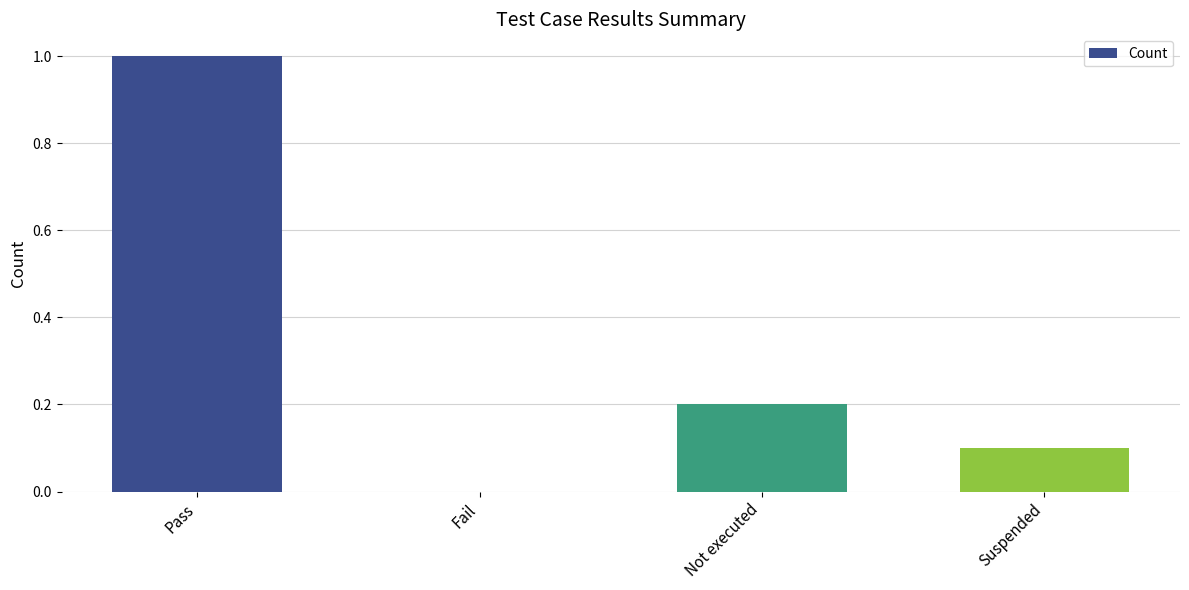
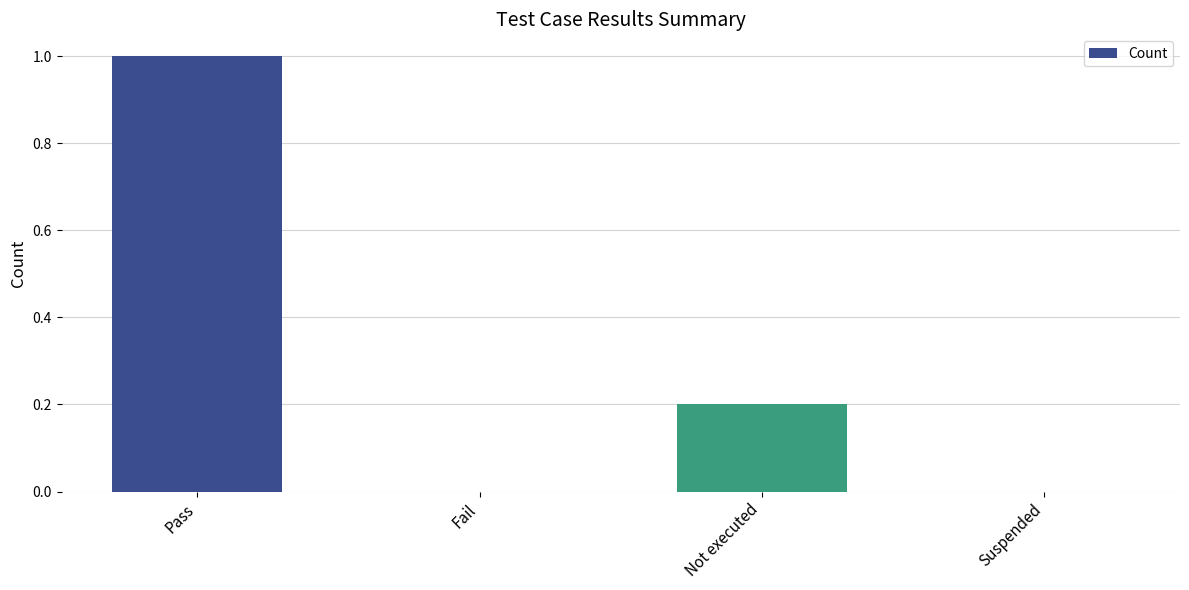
Suspended: 0.1 -> 0.0
